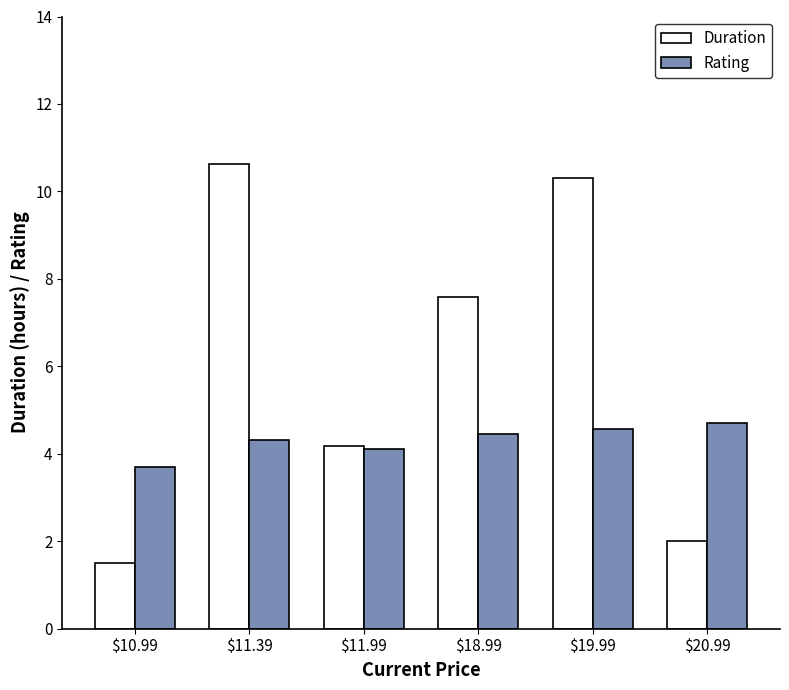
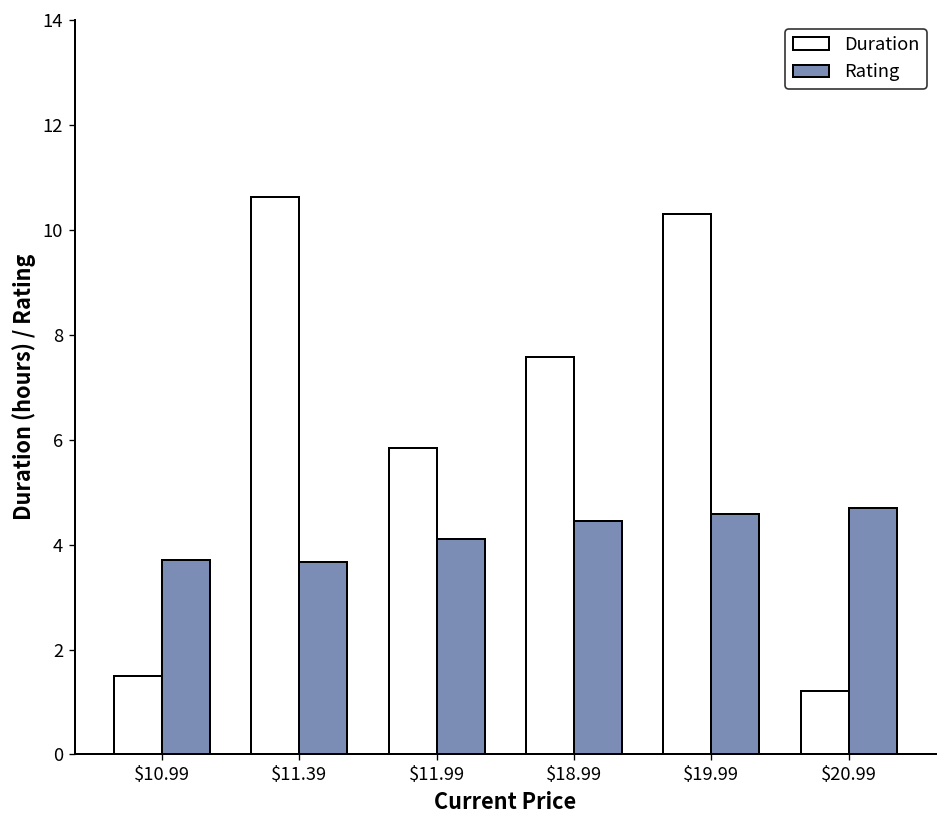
Rating, $11.39: 4.3 -> 3.7
Duration, $11.99: 4.2 -> 5.8
Duration, $20.99: 2.0 -> 1.2
